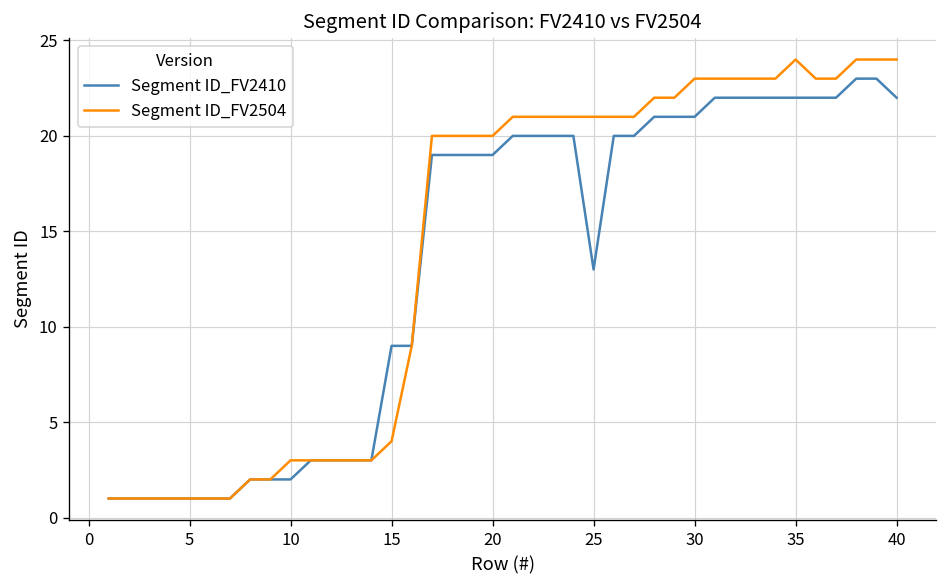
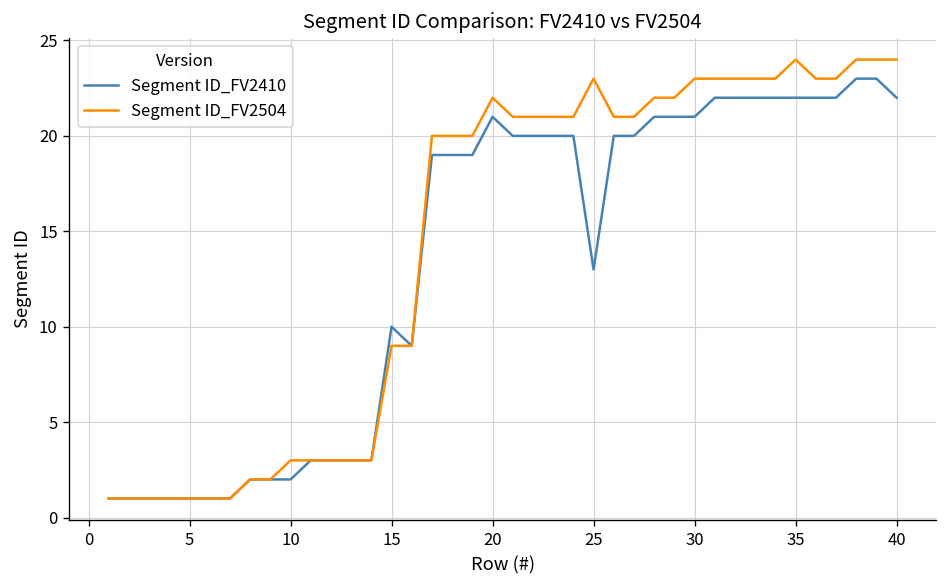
Segment ID_FV2410, 15: 9 -> 10
Segment ID_FV2504, 15: 4 -> 9
Segment ID_FV2410, 20: 19 -> 21
Segment ID_FV2504, 20: 20 -> 22
Segment ID_FV2504, 25: 21 -> 23
